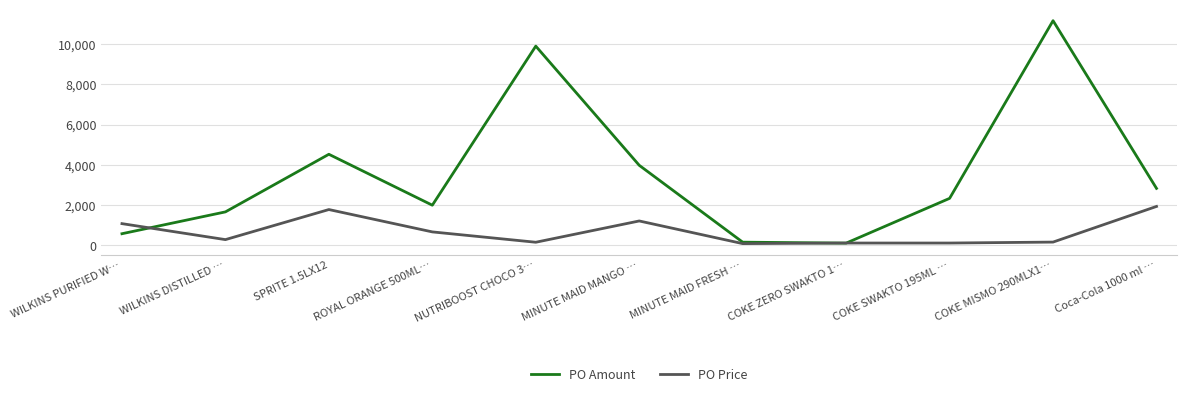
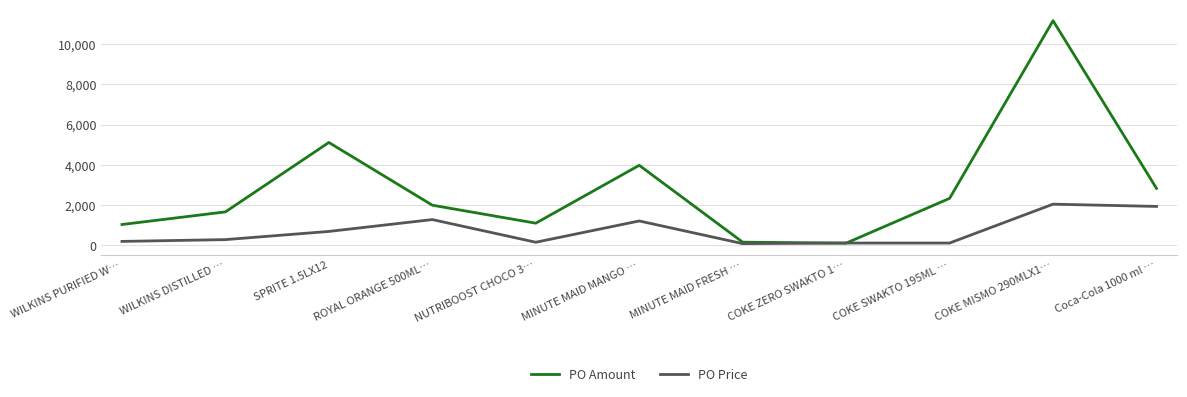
PO Amount, WILKINS PURIFIED W…: 600 -> 1,000
PO Price, WILKINS PURIFIED W…: 1,100 -> 200
PO Amount, SPRITE 1.5LX12: 4,500 -> 5,100
PO Price, SPRITE 1.5LX12: 1,800 -> 700
PO Price, ROYAL ORANGE 500ML…: 700 -> 1,300
PO Amount, NUTRIBOOST CHOCO 3…: 9,900 -> 1,100
PO Price, COKE MISMO 290MLX1…: 200 -> 2,000
